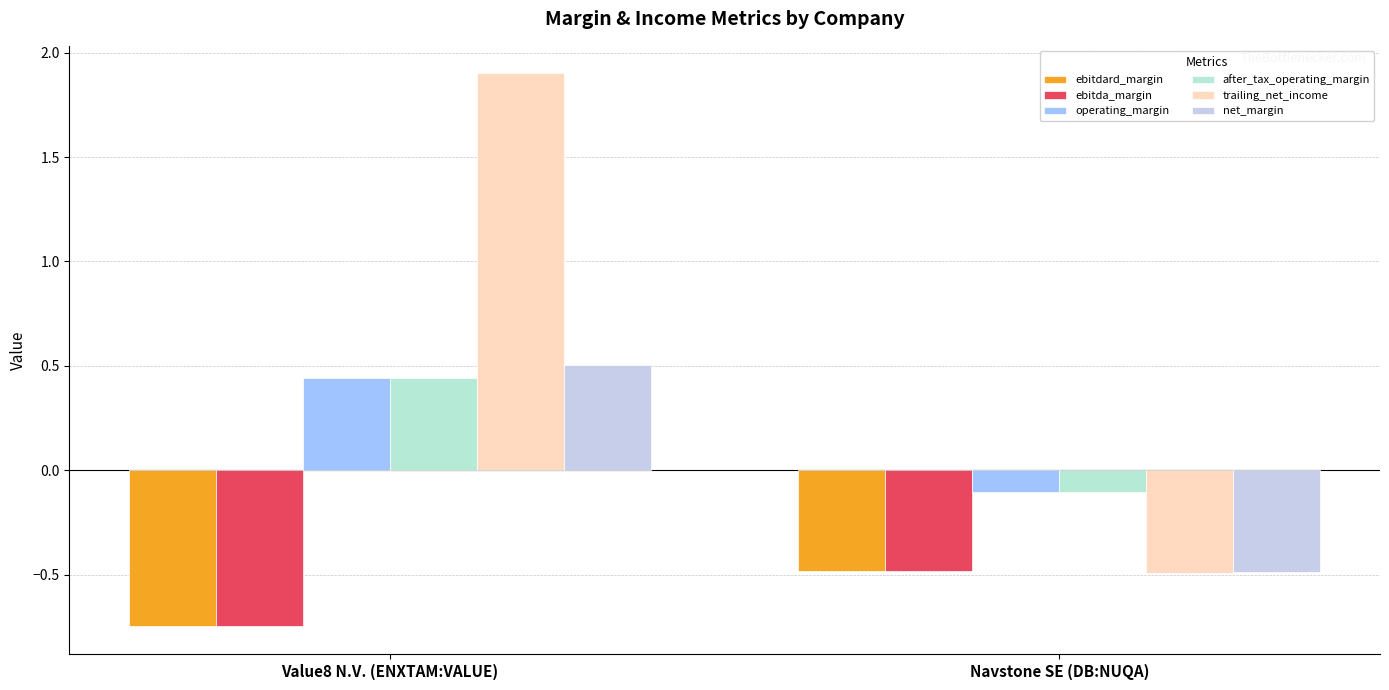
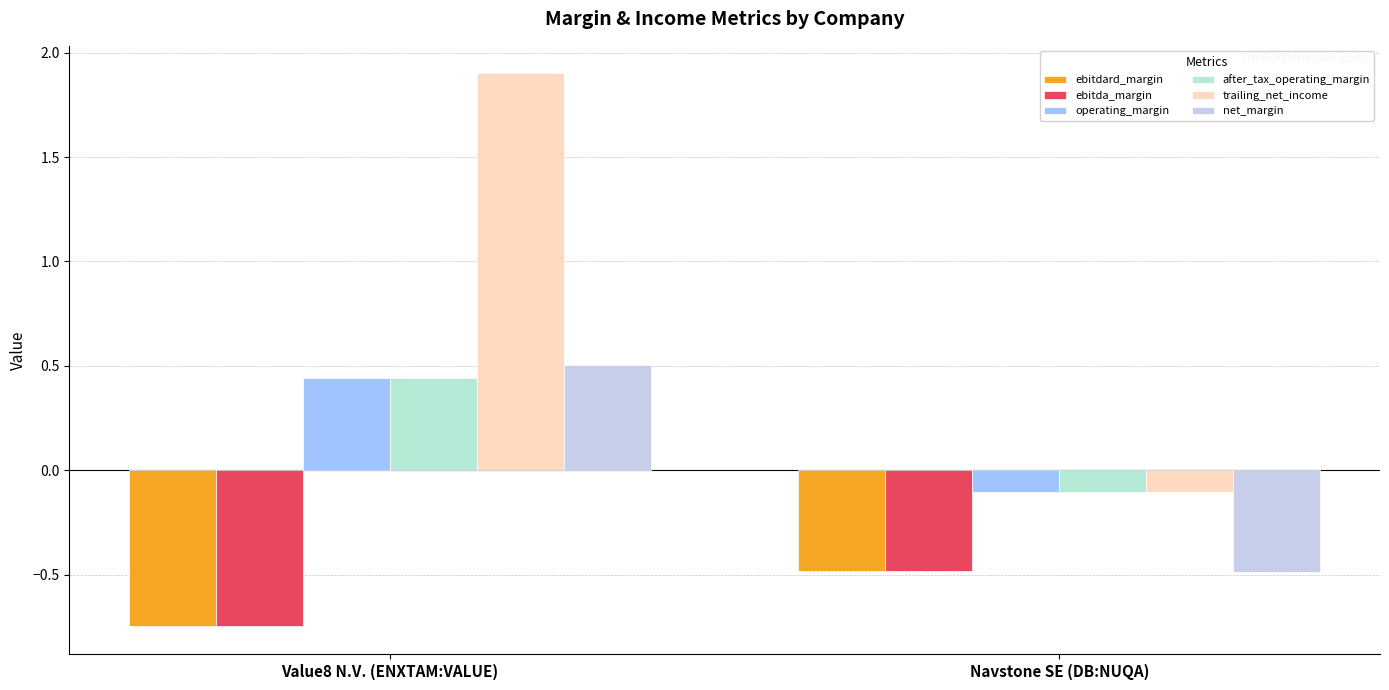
trailing_net_income, Navstone SE (DB:NUQA): -0.49 -> -0.11
